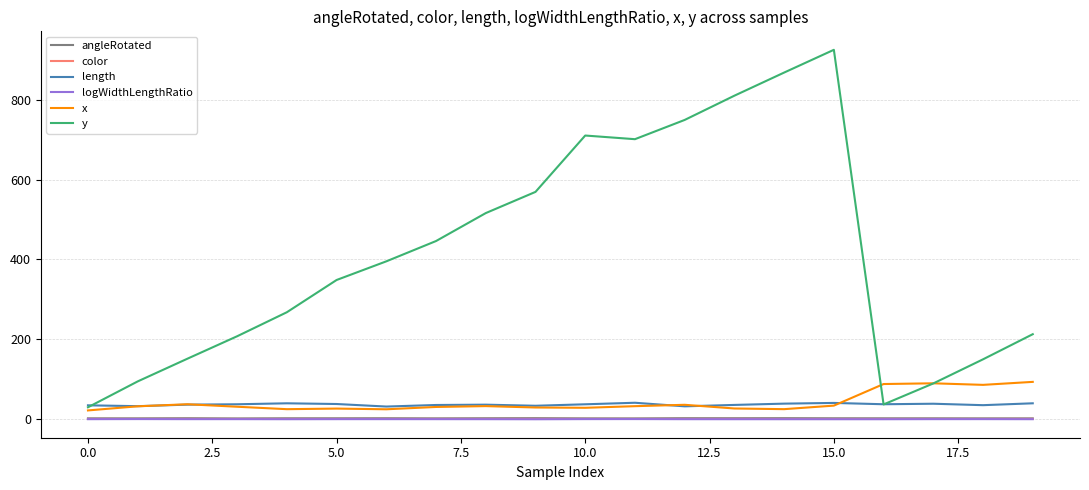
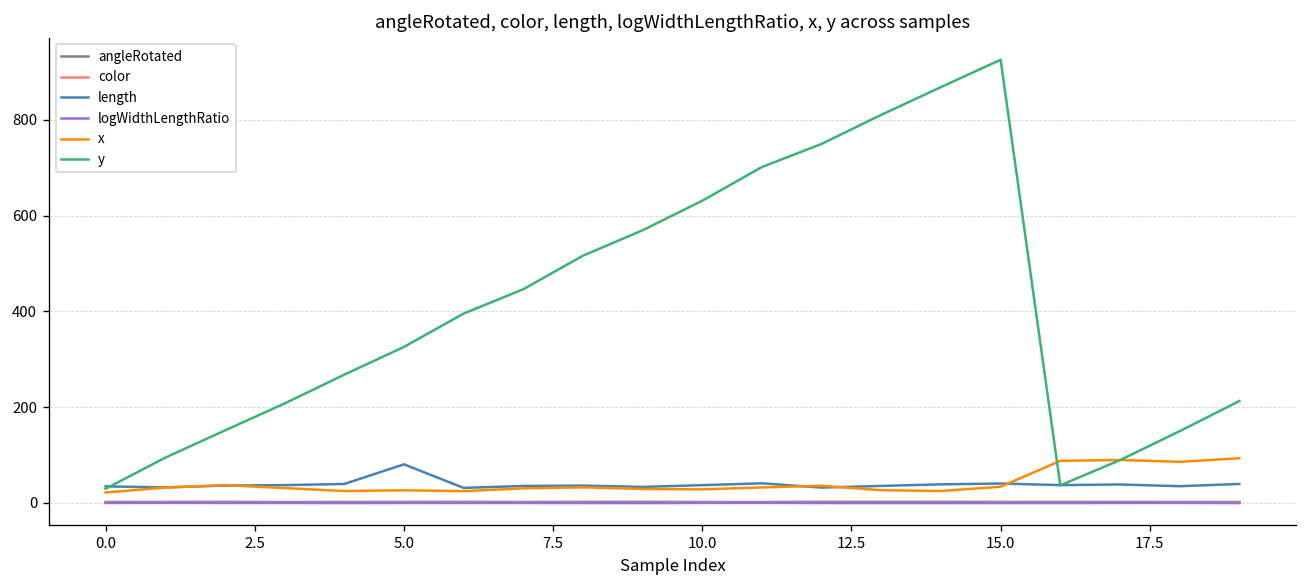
length, 5.0: 40 -> 80
y, 5.0: 350 -> 330
y, 10.0: 710 -> 630
